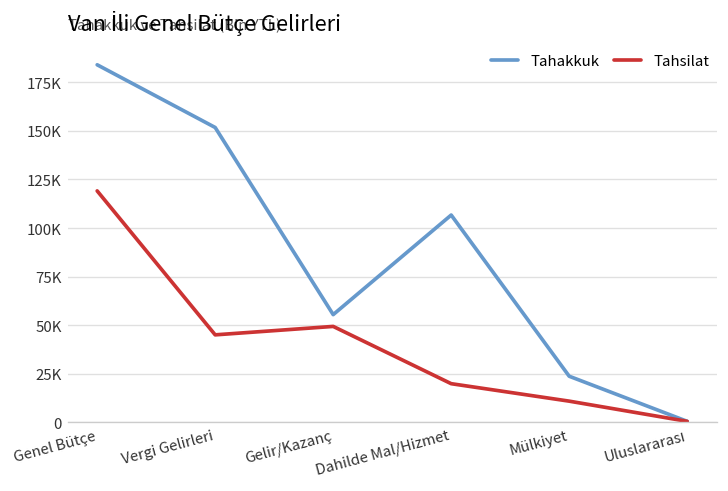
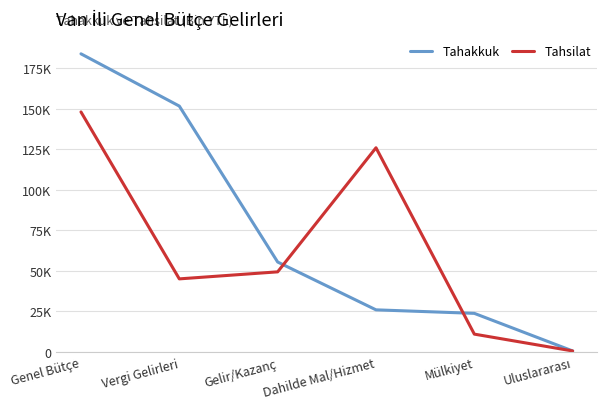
Tahsilat, Genel Bütçe: 119000 -> 148000
Tahakkuk, Dahilde Mal/Hizmet: 107000 -> 26000
Tahsilat, Dahilde Mal/Hizmet: 20000 -> 126000
